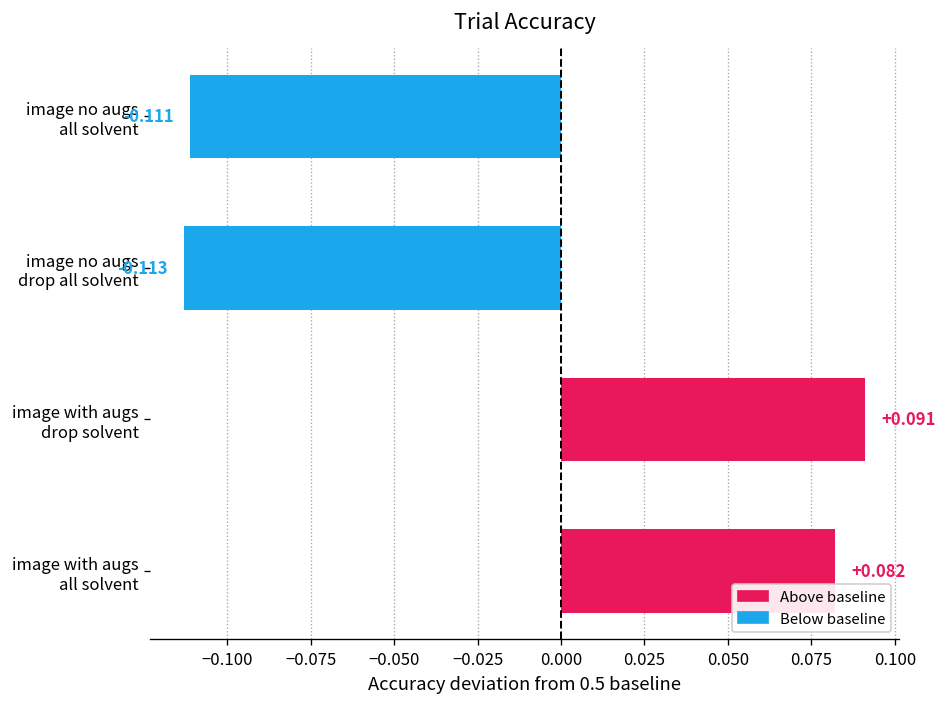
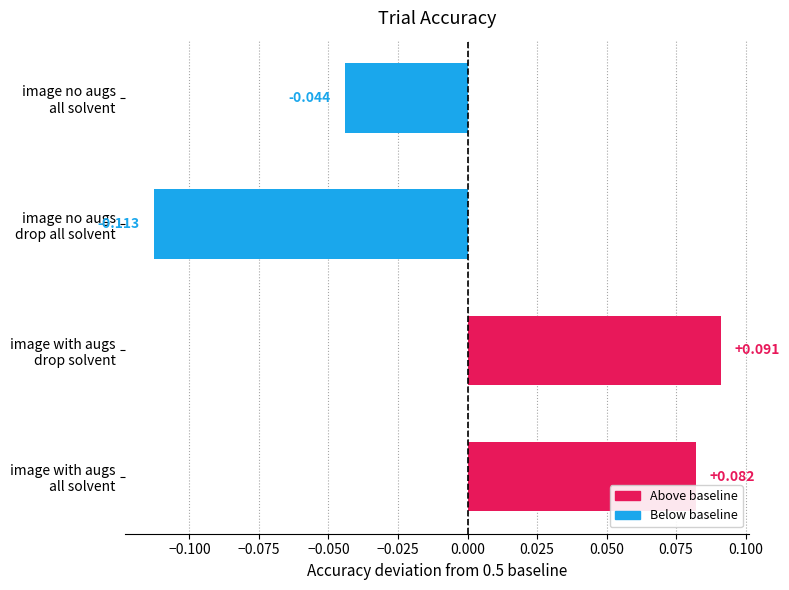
image no augs all solvent: -0.111 -> -0.044
